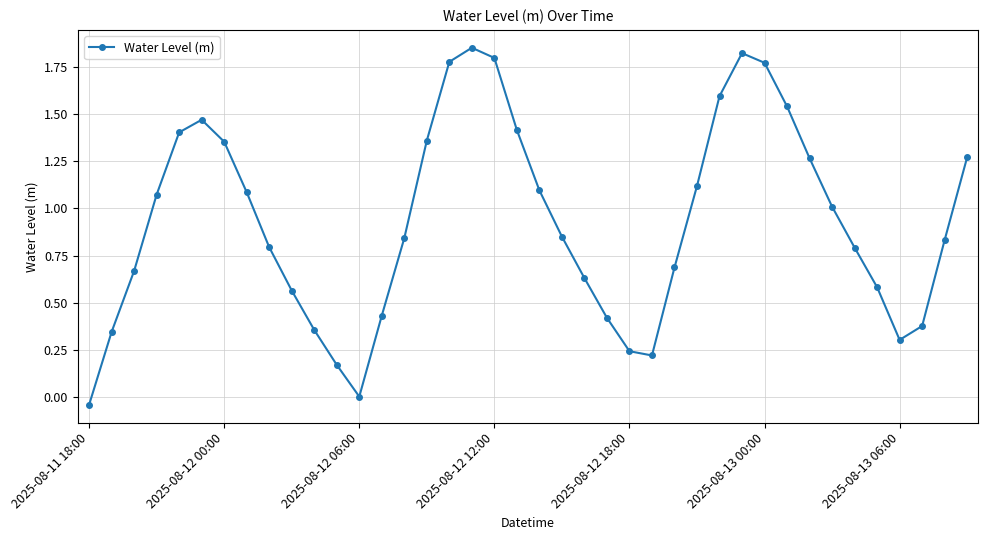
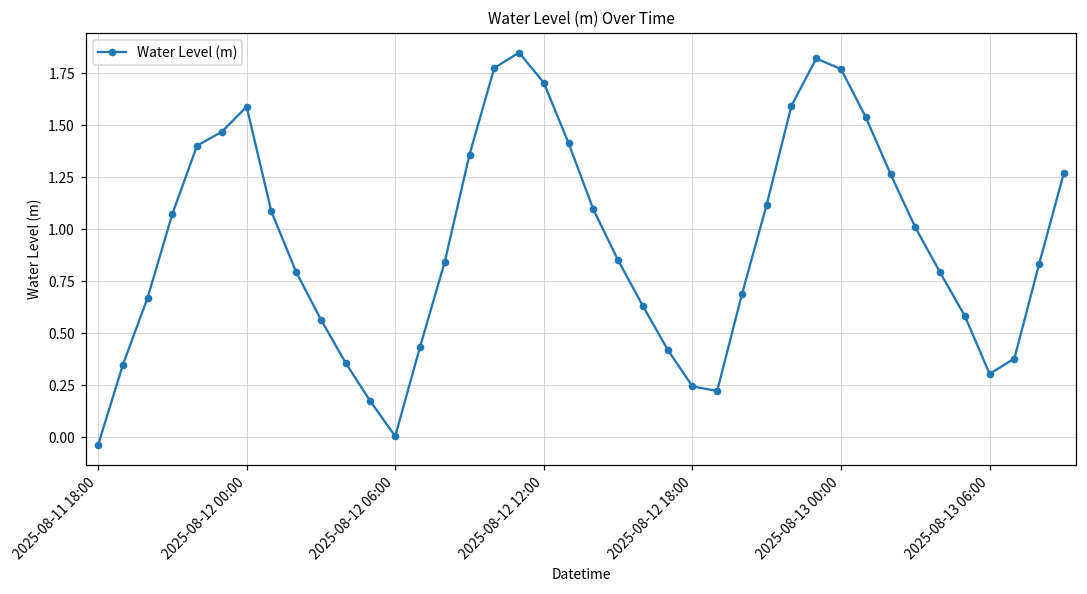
2025-08-12 00:00: 1.35 -> 1.59
2025-08-12 12:00: 1.80 -> 1.70
